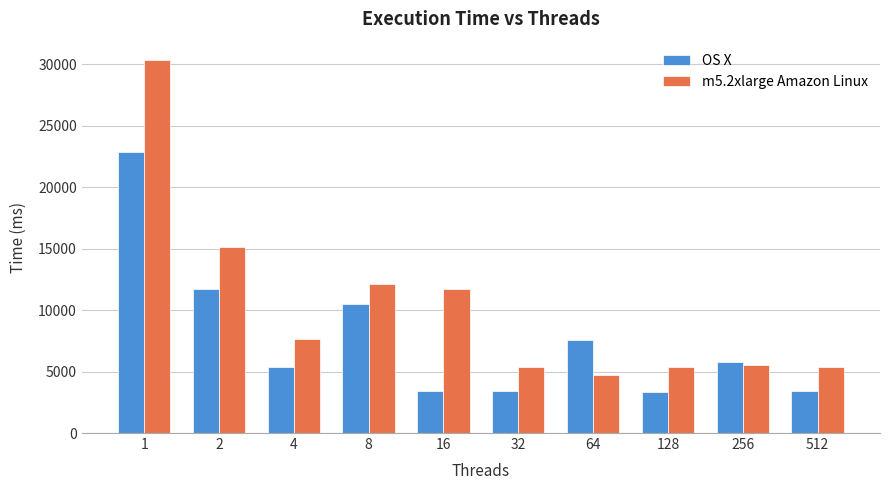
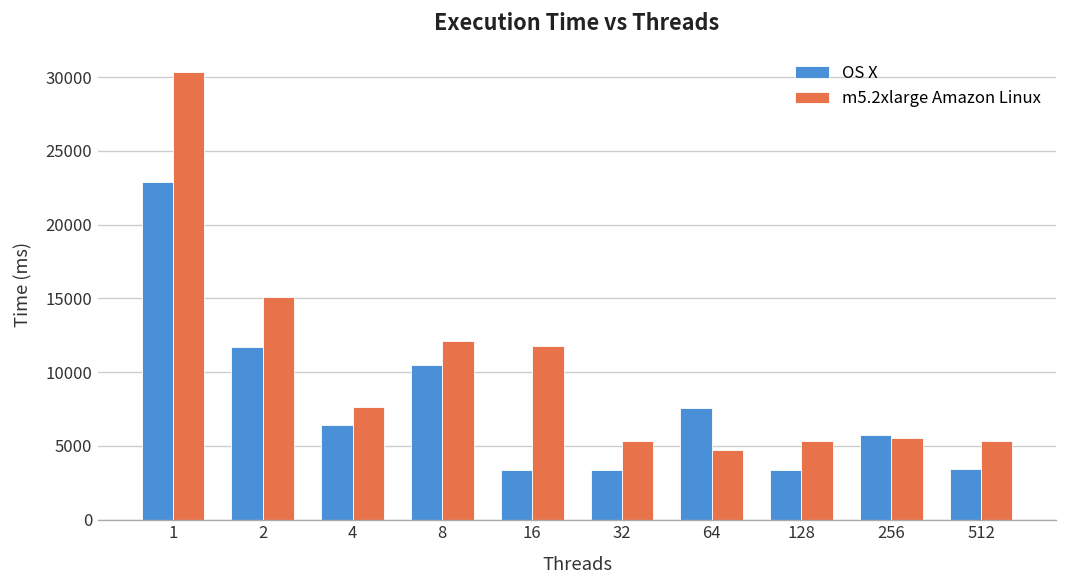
OS X, 4: 5400 -> 6400
